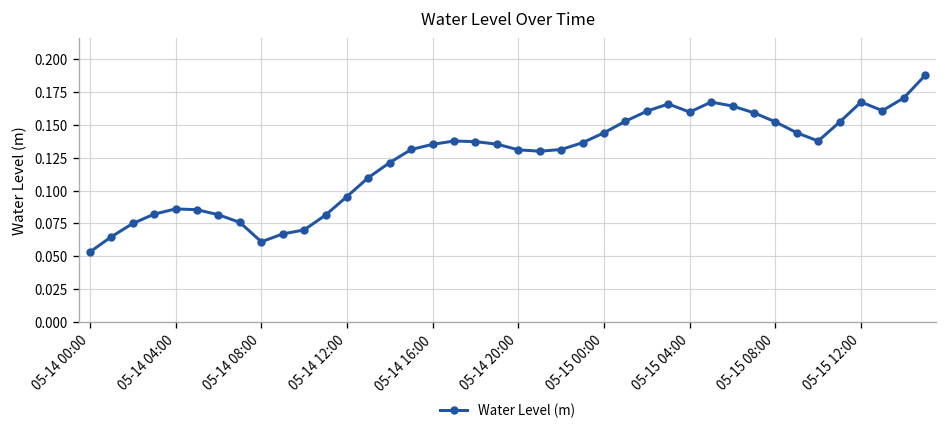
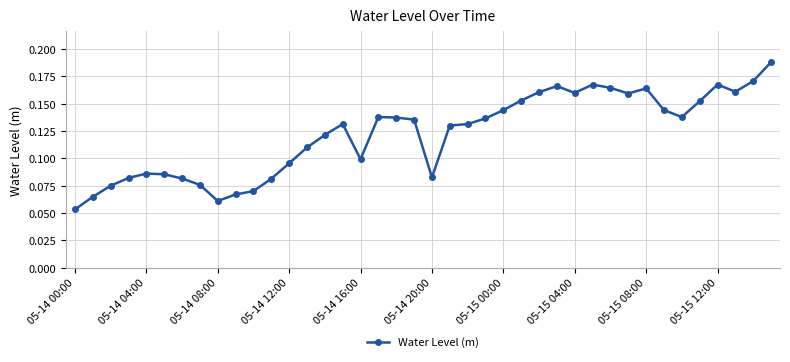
05-14 16:00: 0.135 -> 0.099
05-14 20:00: 0.131 -> 0.083
05-15 08:00: 0.152 -> 0.164
